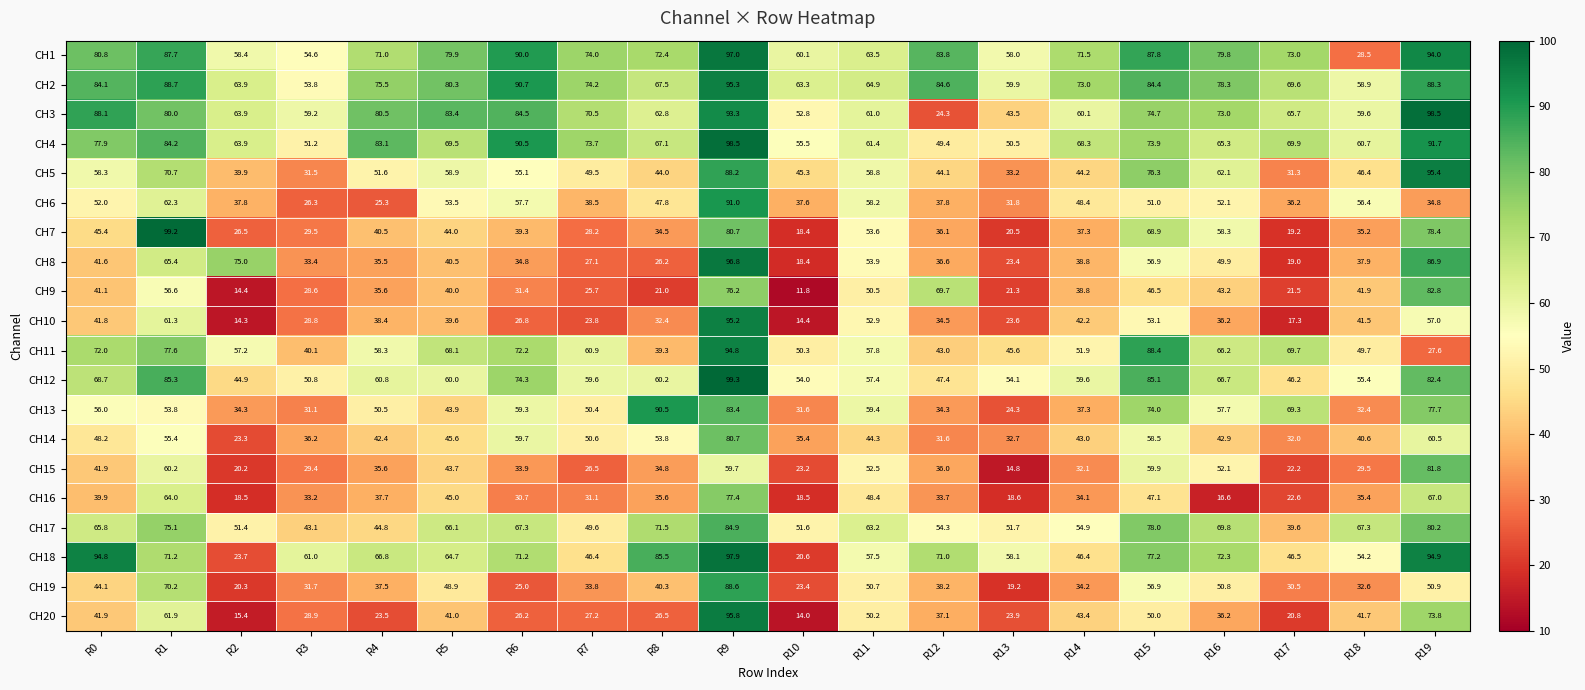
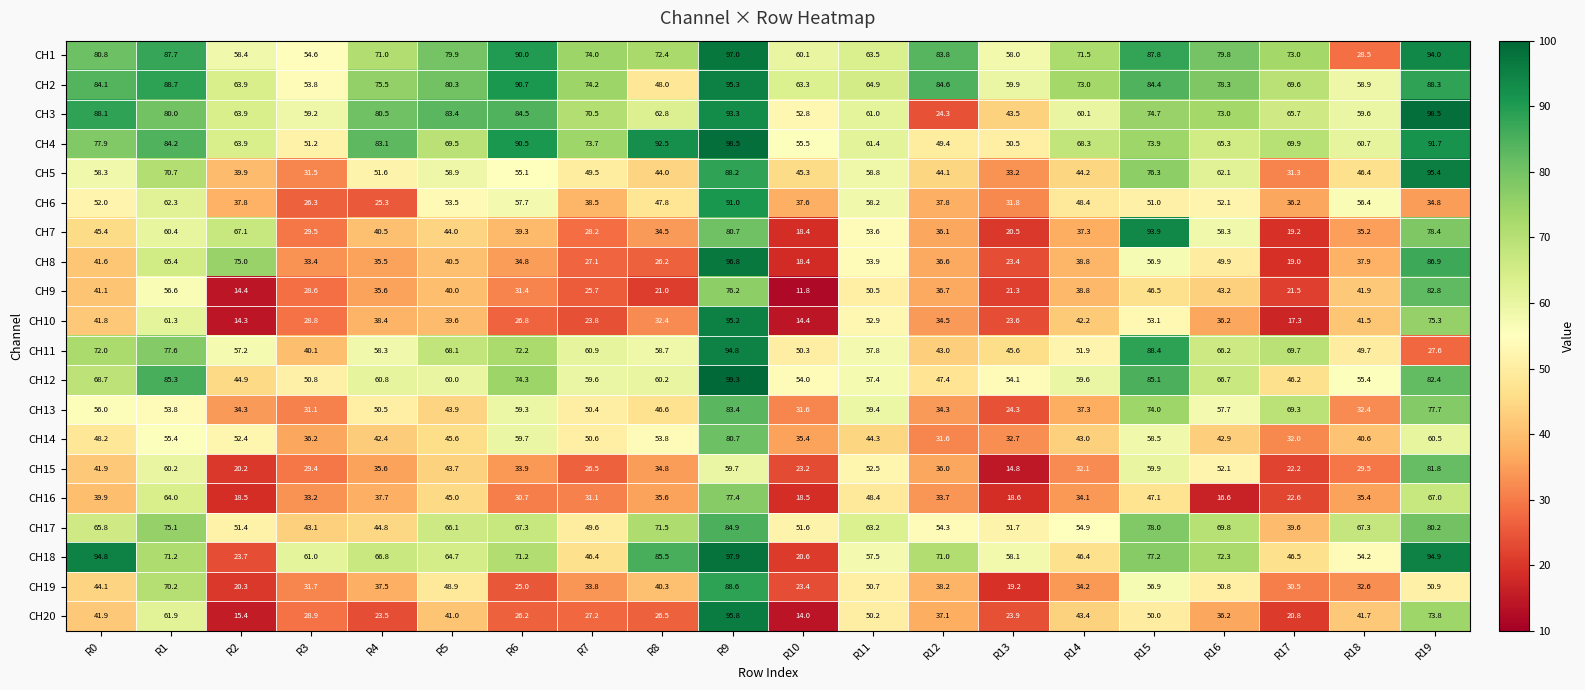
CH2, R8: 67.5 -> 48.0
CH4, R8: 67.1 -> 92.5
CH7, R1: 99.2 -> 60.4
CH7, R2: 26.5 -> 67.1
CH7, R15: 68.9 -> 93.9
CH9, R12: 69.7 -> 36.7
CH10, R19: 57.0 -> 75.3
CH11, R8: 39.3 -> 58.7
CH13, R8: 90.5 -> 46.6
CH14, R2: 23.3 -> 52.4
